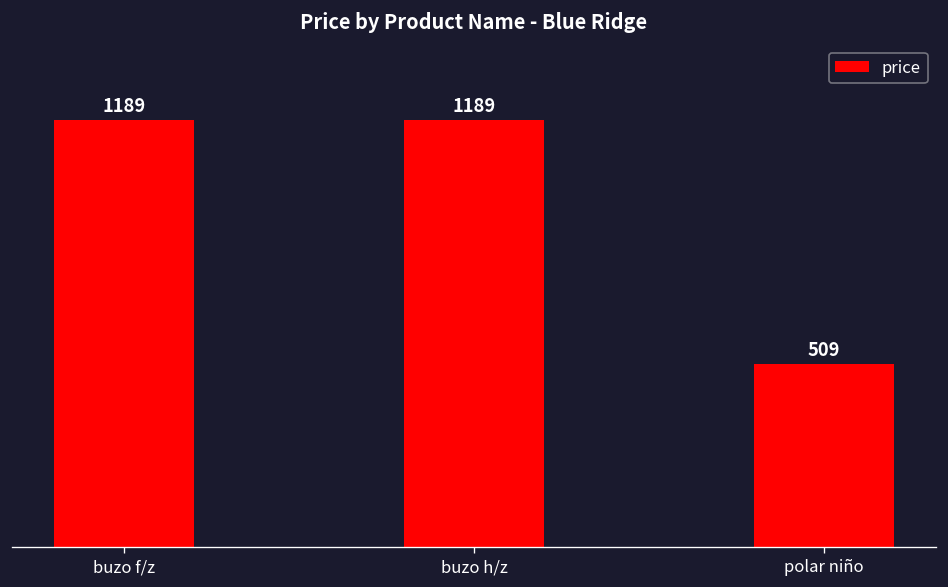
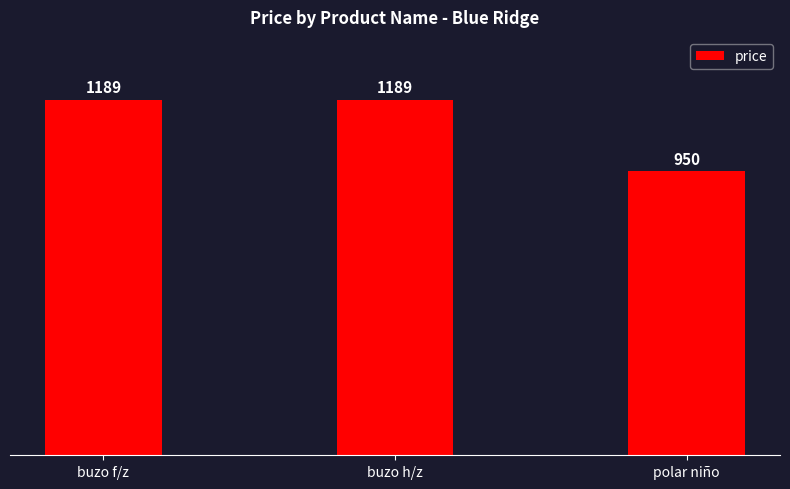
polar niño: 509 -> 950
